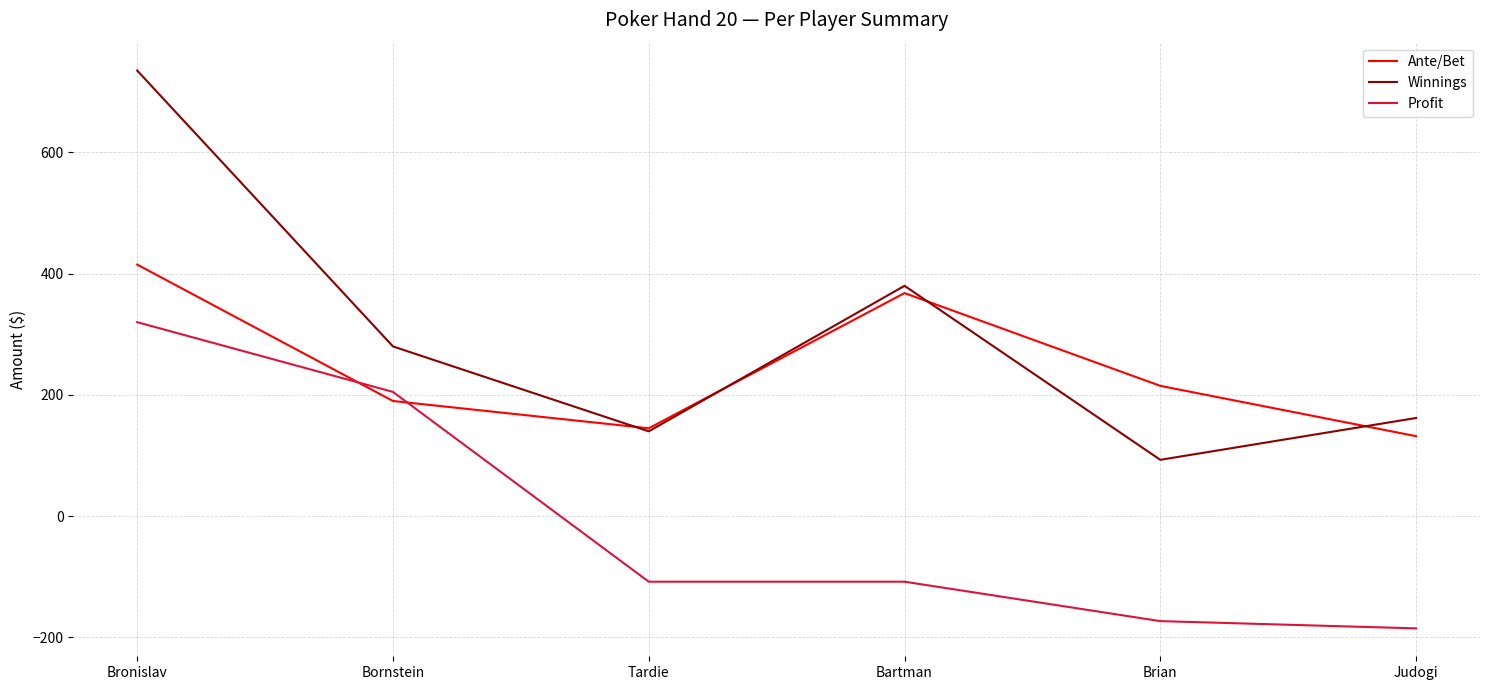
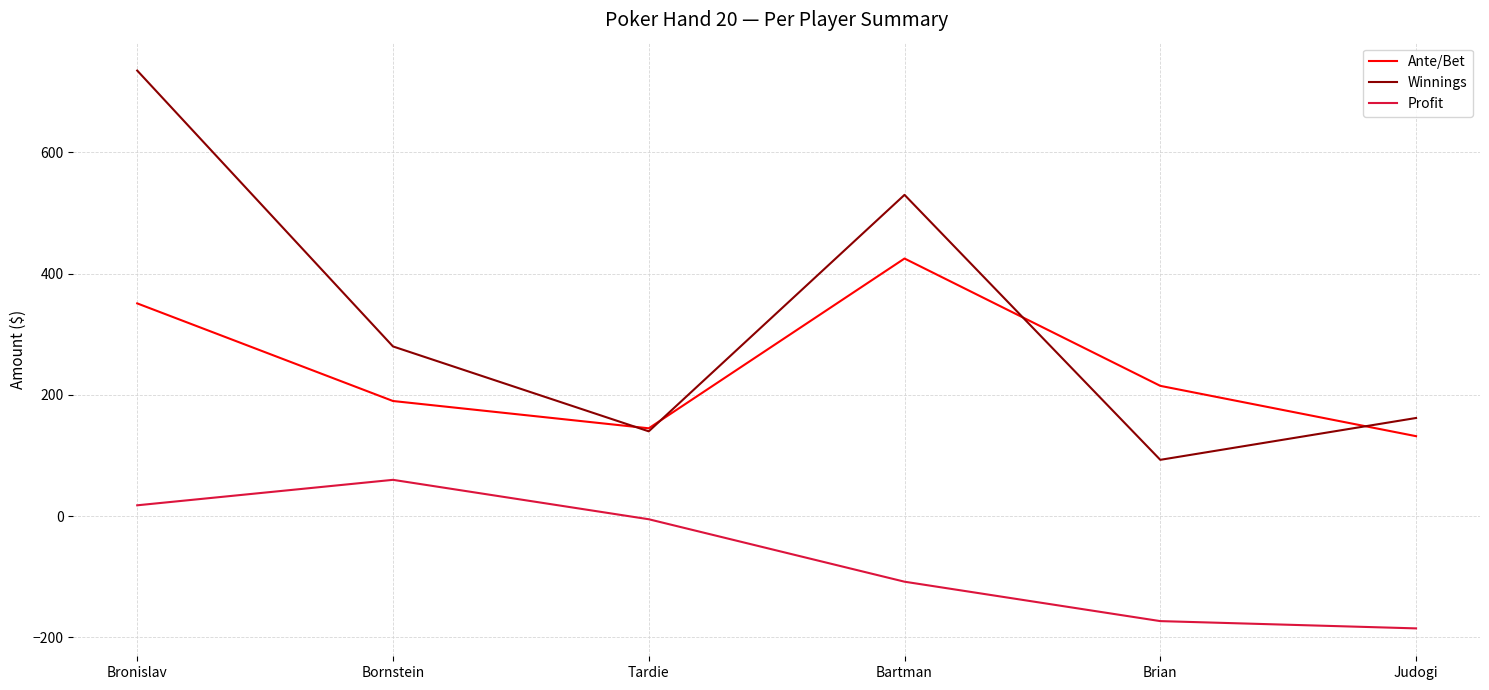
Ante/Bet, Bronislav: 420 -> 350
Profit, Bronislav: 320 -> 20
Profit, Bornstein: 210 -> 60
Profit, Tardie: -110 -> -10
Ante/Bet, Bartman: 370 -> 430
Winnings, Bartman: 380 -> 530
